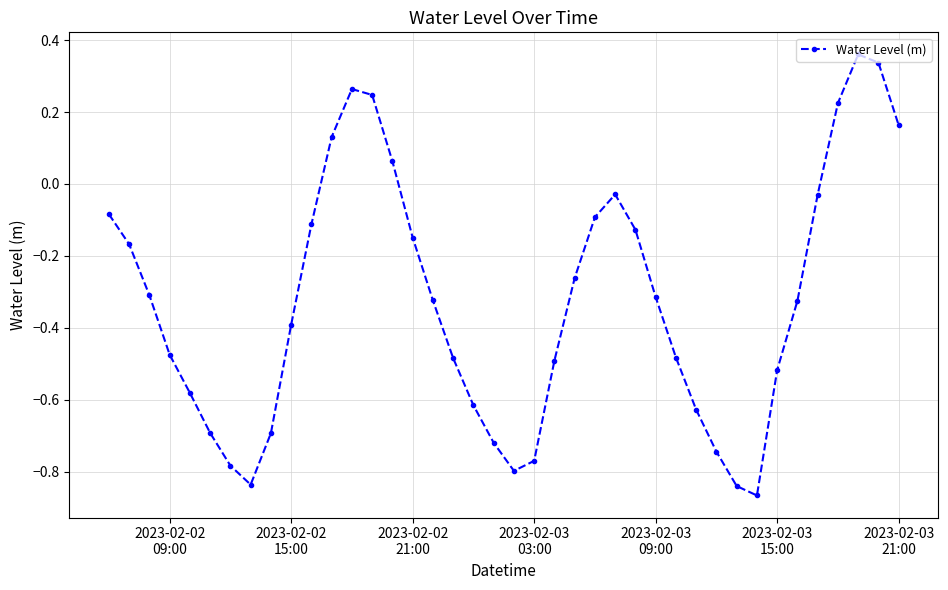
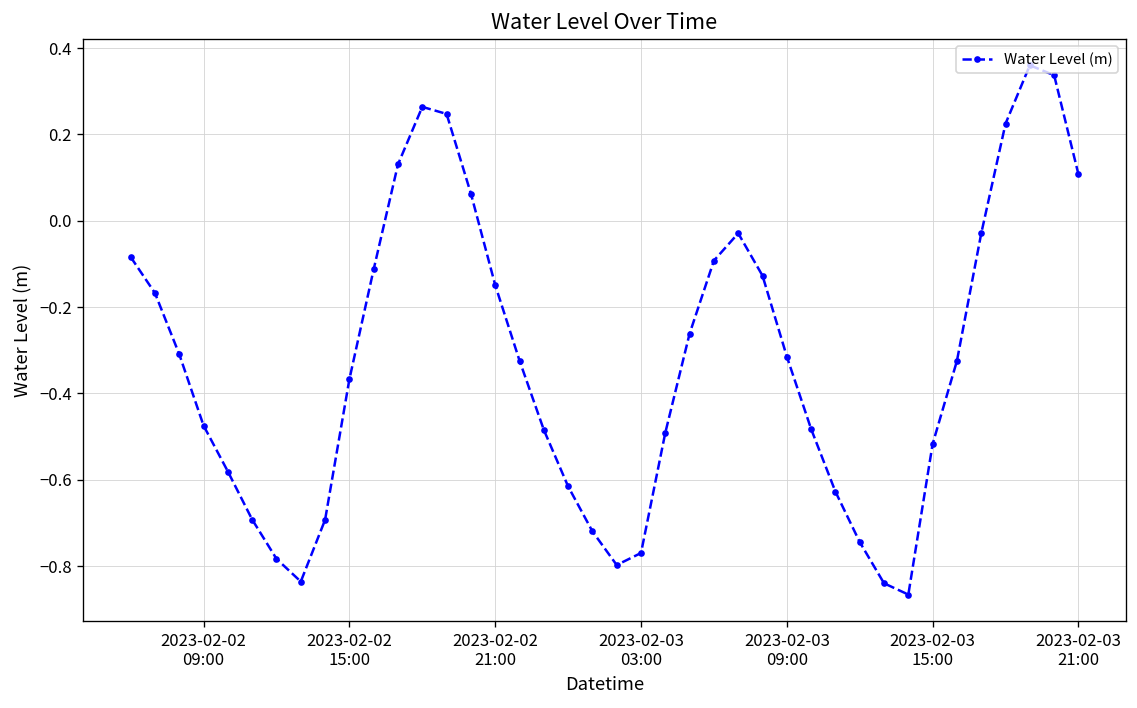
2023-02-02 15:00: -0.39 -> -0.37
2023-02-03 21:00: 0.16 -> 0.11
